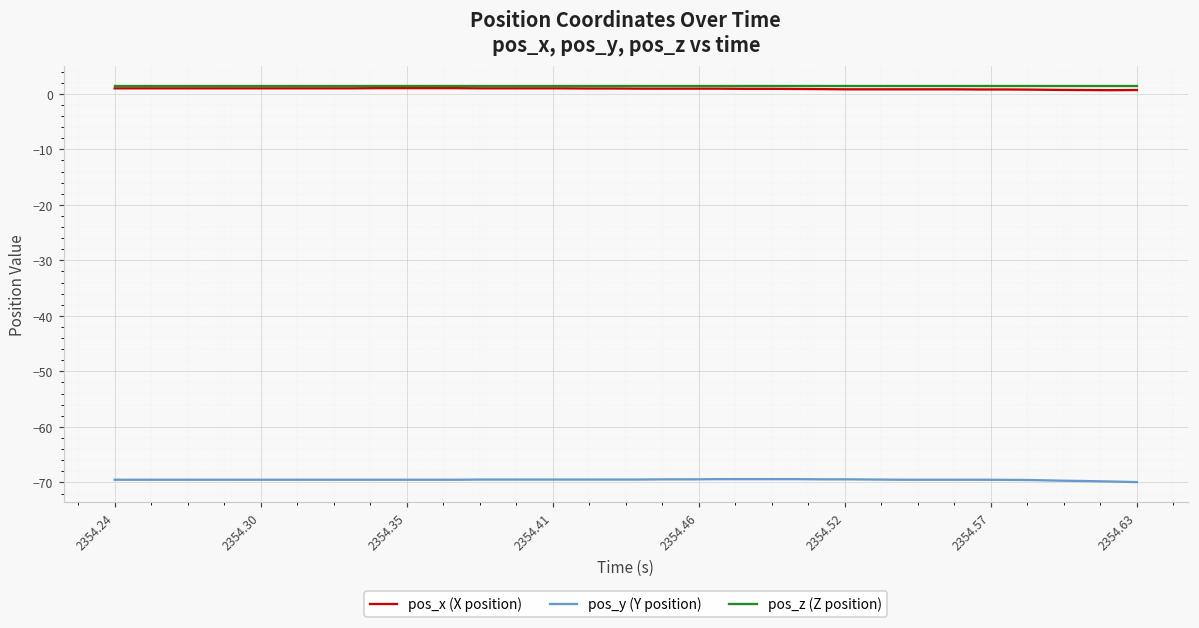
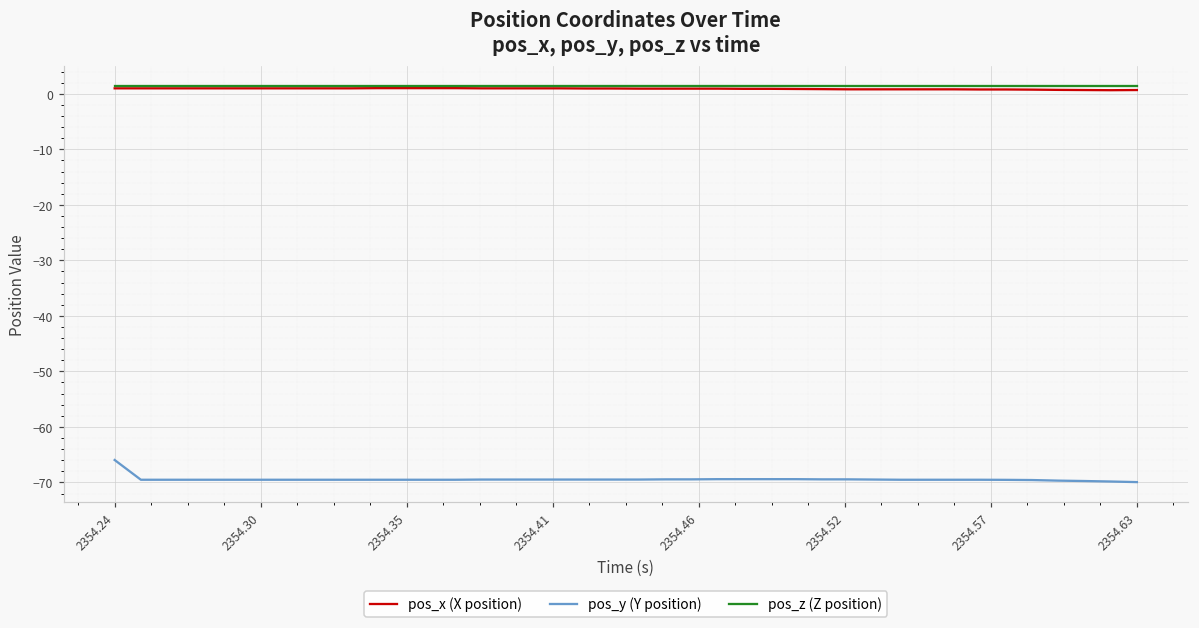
pos_y (Y position), 2354.24: -70 -> -66
